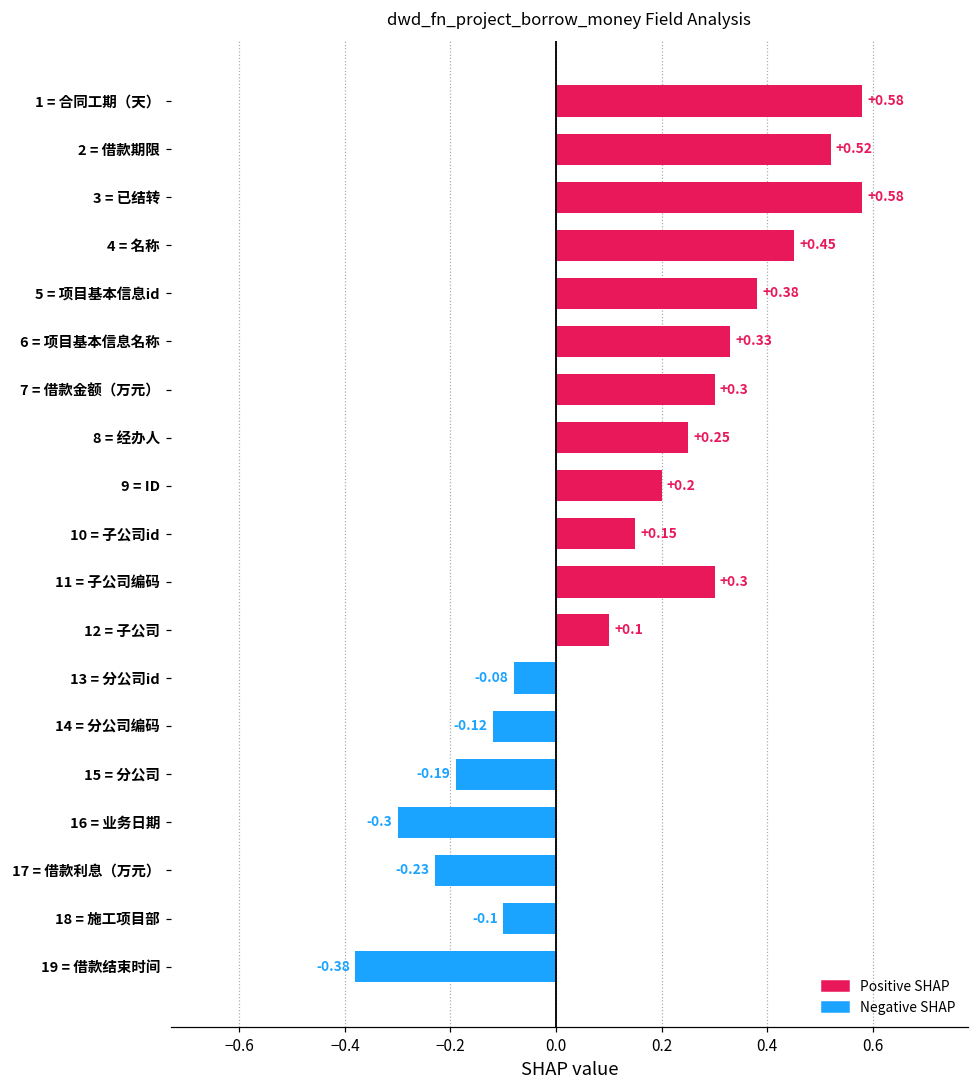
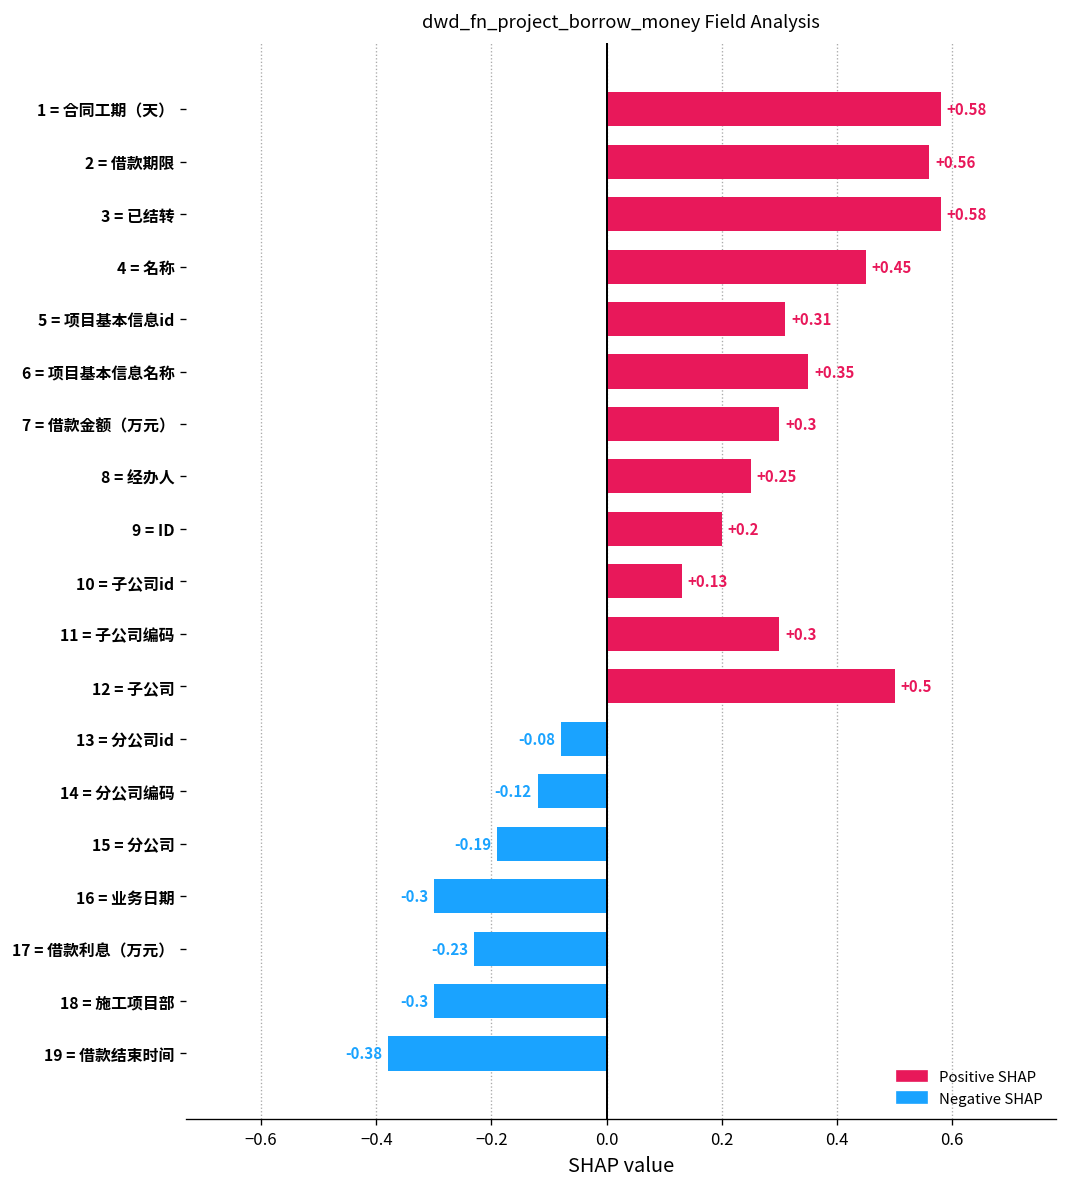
2 = 借款期限: +0.52 -> +0.56
5 = 项目基本信息id: +0.38 -> +0.31
6 = 项目基本信息名称: +0.33 -> +0.35
10 = 子公司id: +0.15 -> +0.13
12 = 子公司: +0.1 -> +0.5
18 = 施工项目部: -0.1 -> -0.3
